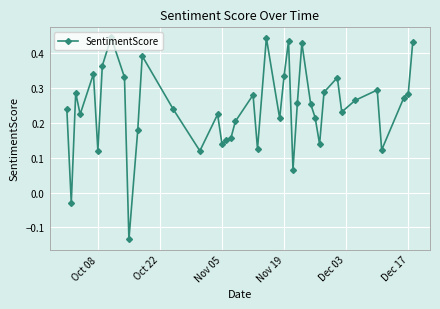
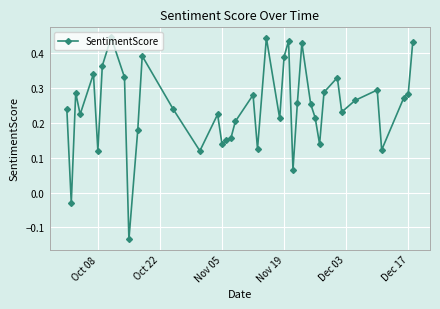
Nov 19: 0.34 -> 0.39
